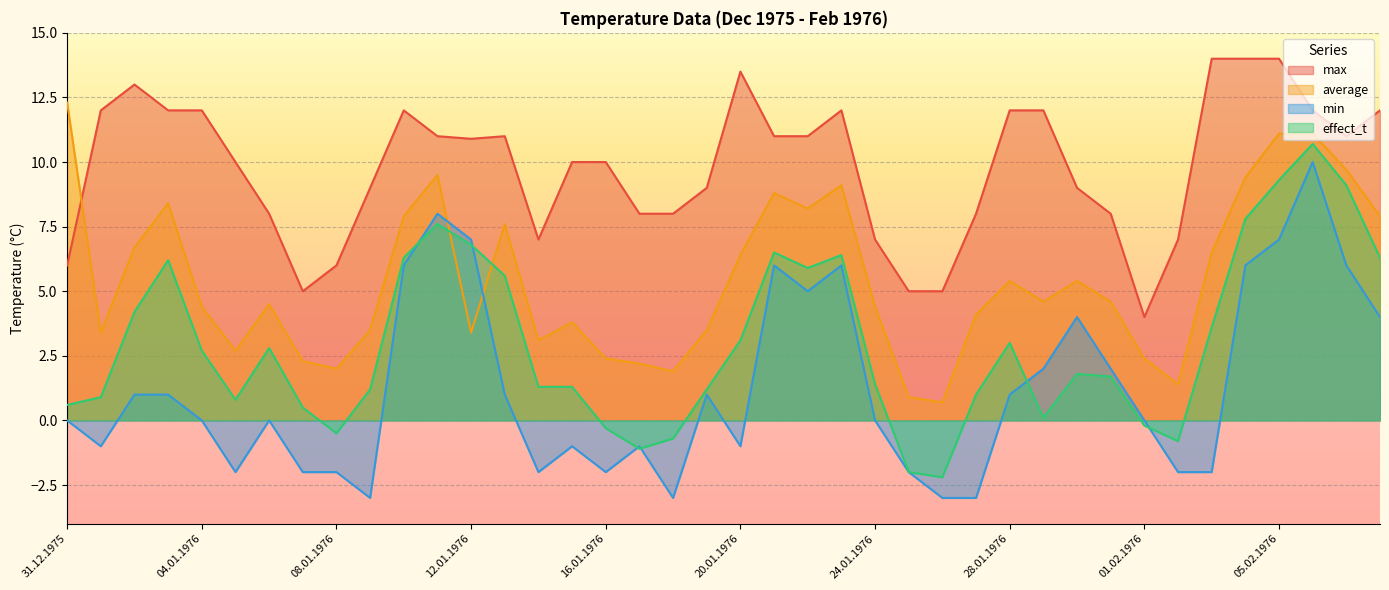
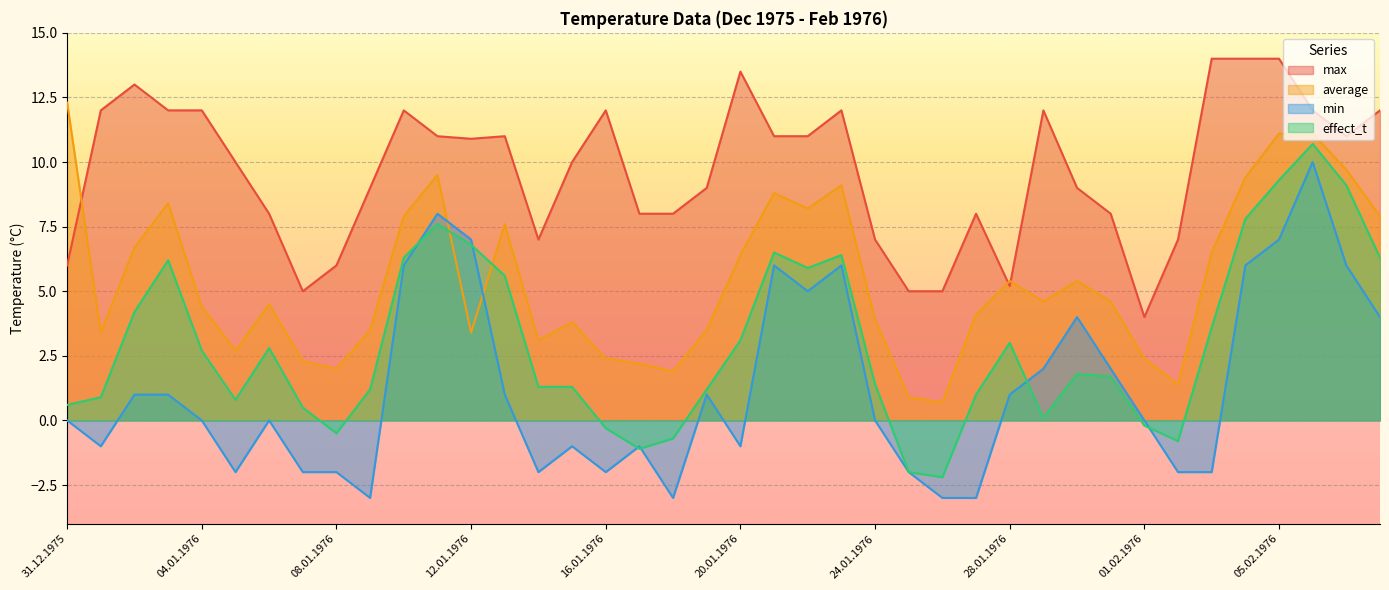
max, 16.01.1976: 10 -> 12
average, 24.01.1976: 4.4 -> 3.9
max, 28.01.1976: 12.0 -> 5.2
